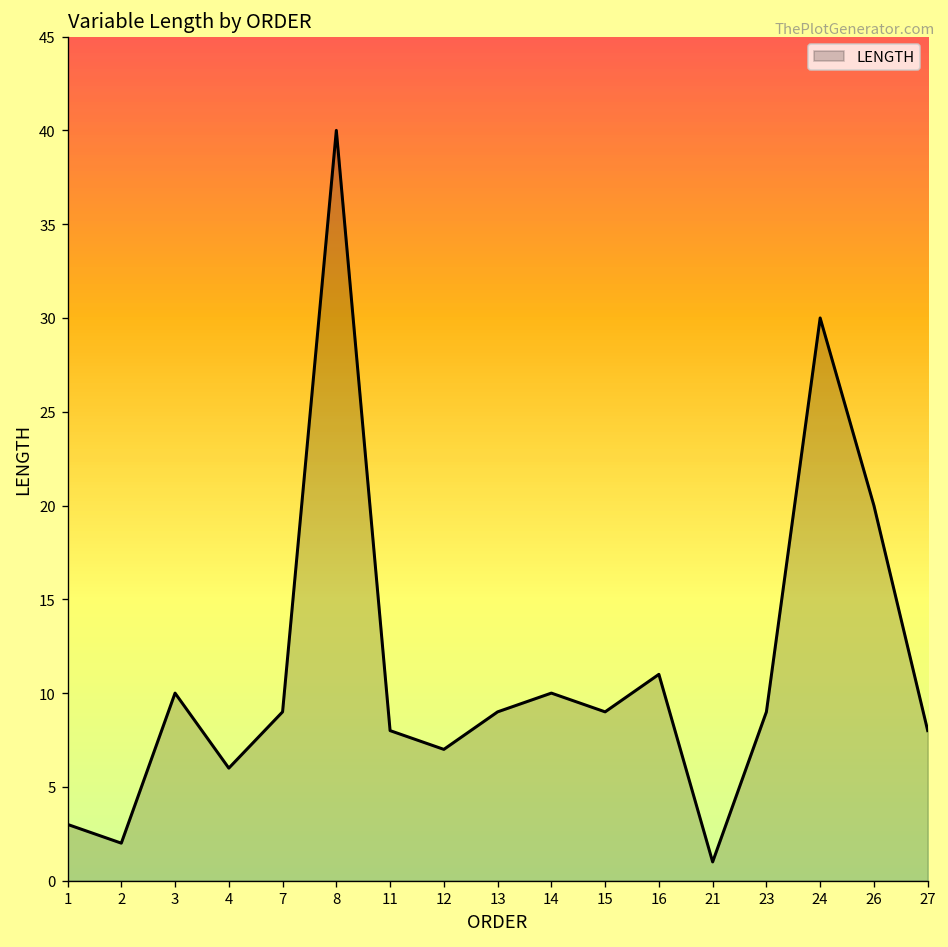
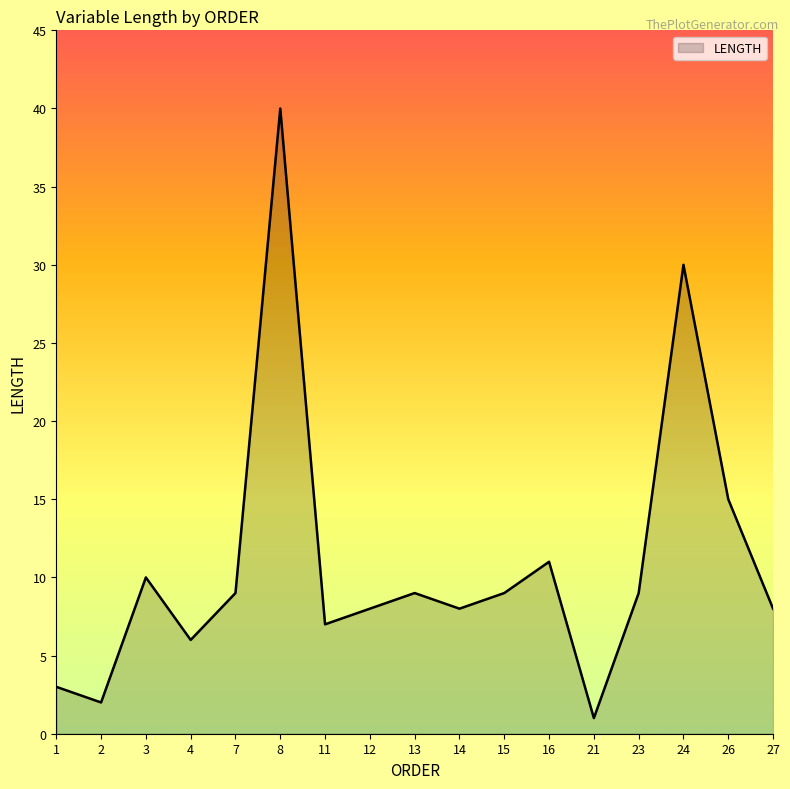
11: 8 -> 7
12: 7 -> 8
14: 10 -> 8
26: 20 -> 15
